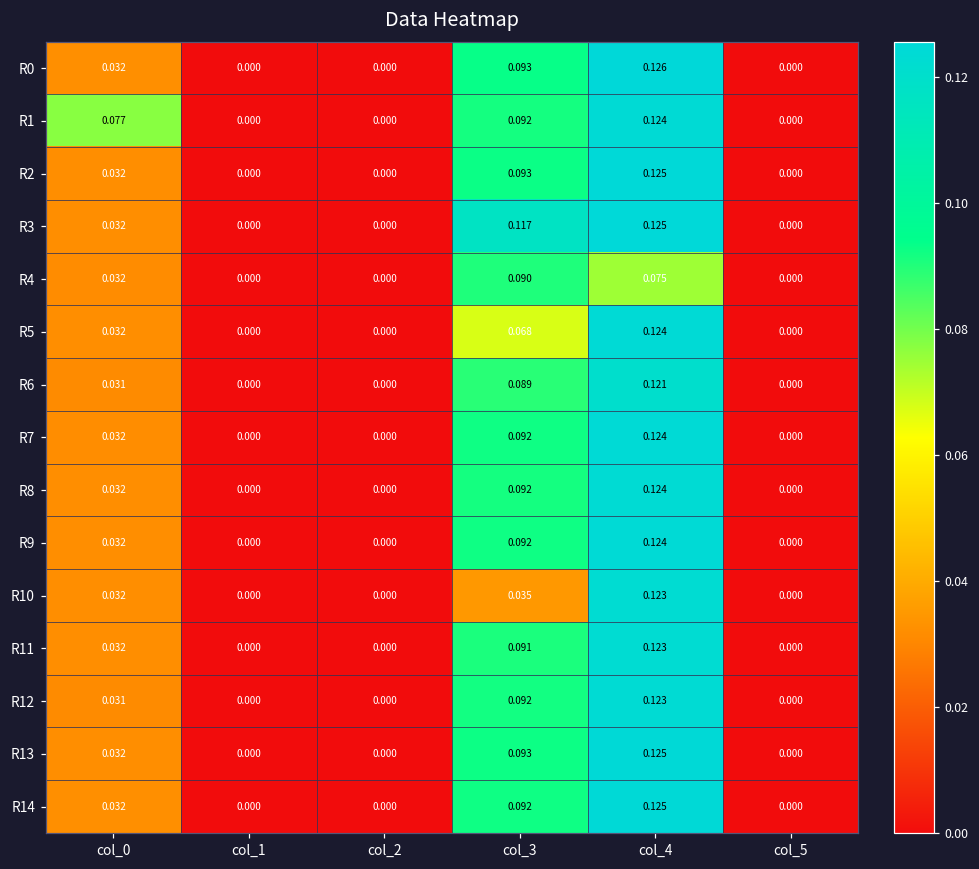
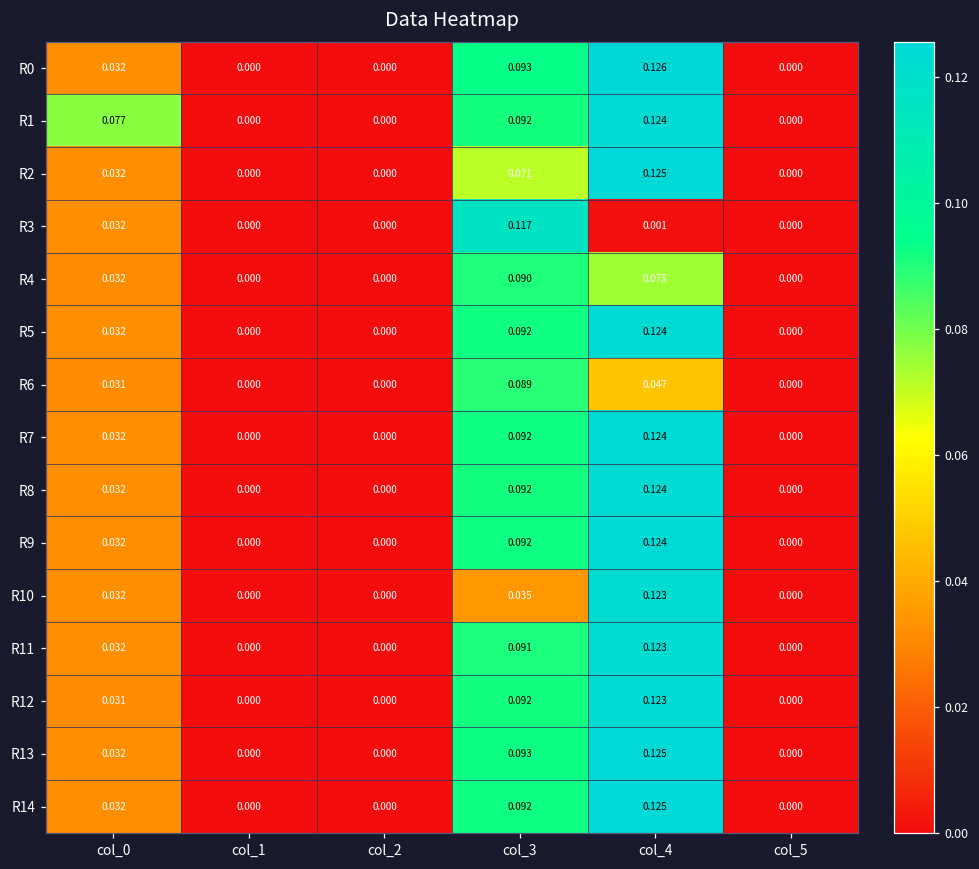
R2, col_3: 0.093 -> 0.071
R3, col_4: 0.125 -> 0.001
R5, col_3: 0.068 -> 0.092
R6, col_4: 0.121 -> 0.047
